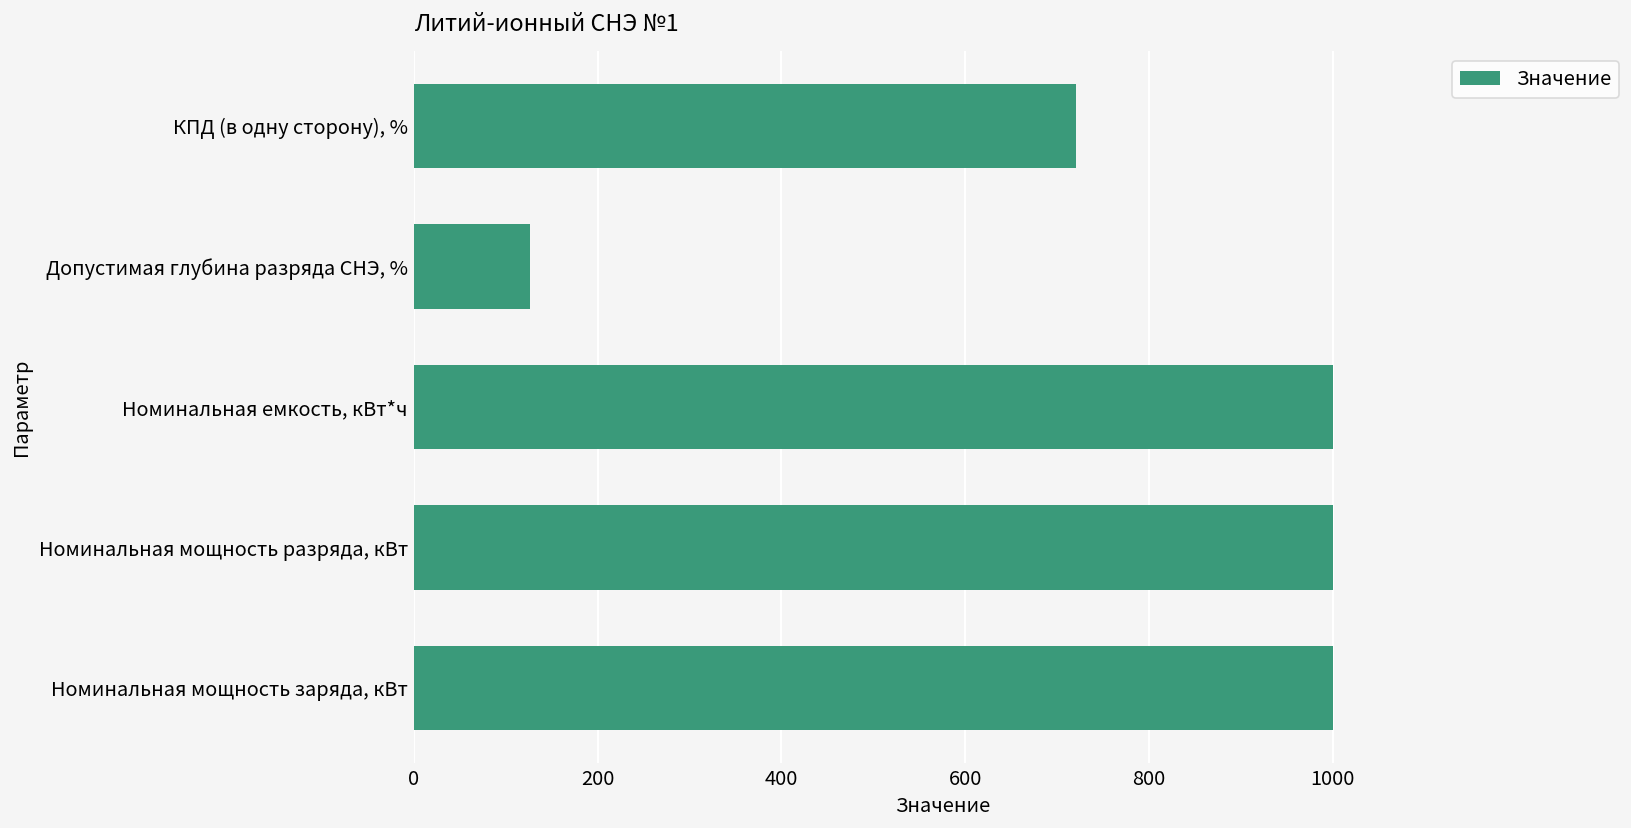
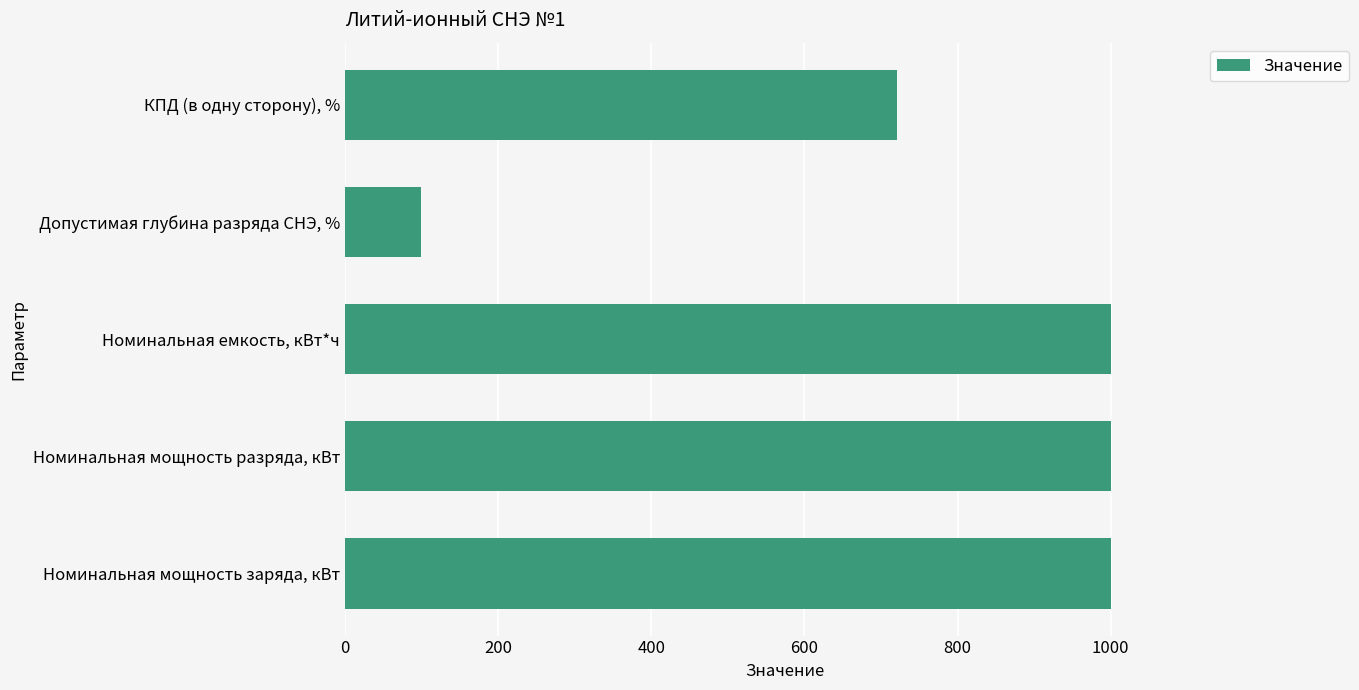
Допустимая глубина разряда СНЭ, %: 130 -> 100
